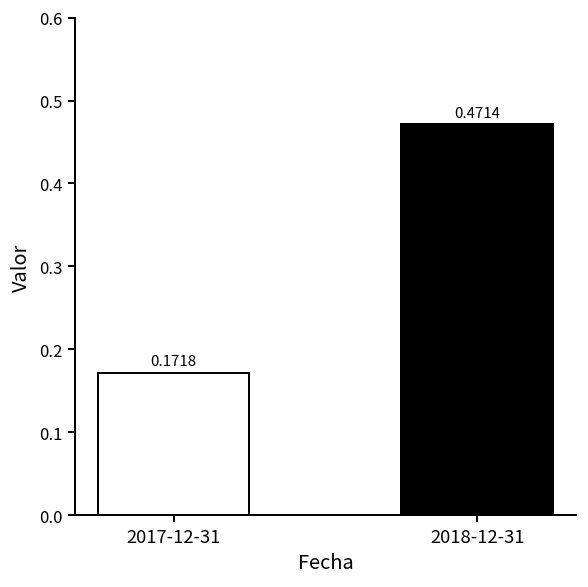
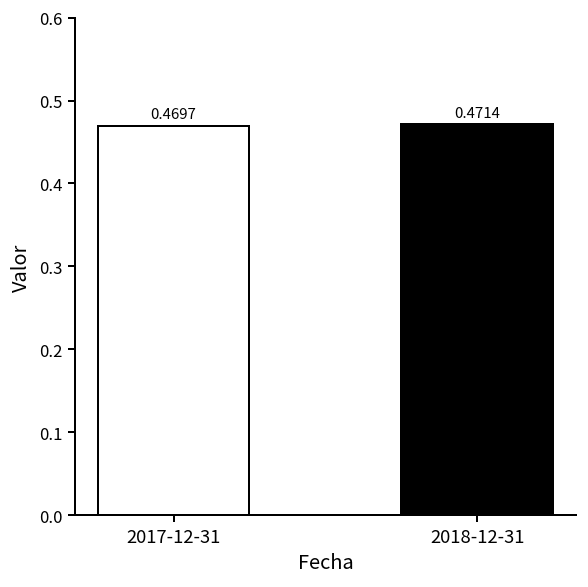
2017-12-31: 0.1718 -> 0.4697
